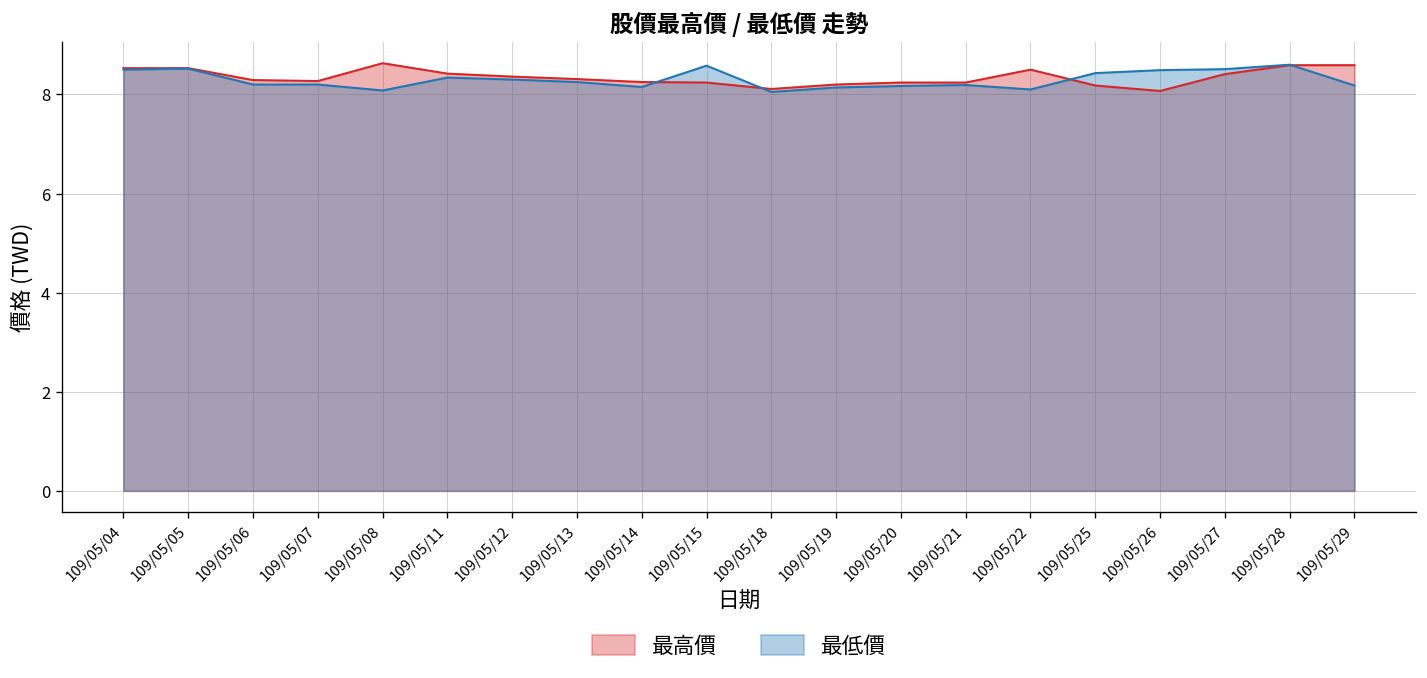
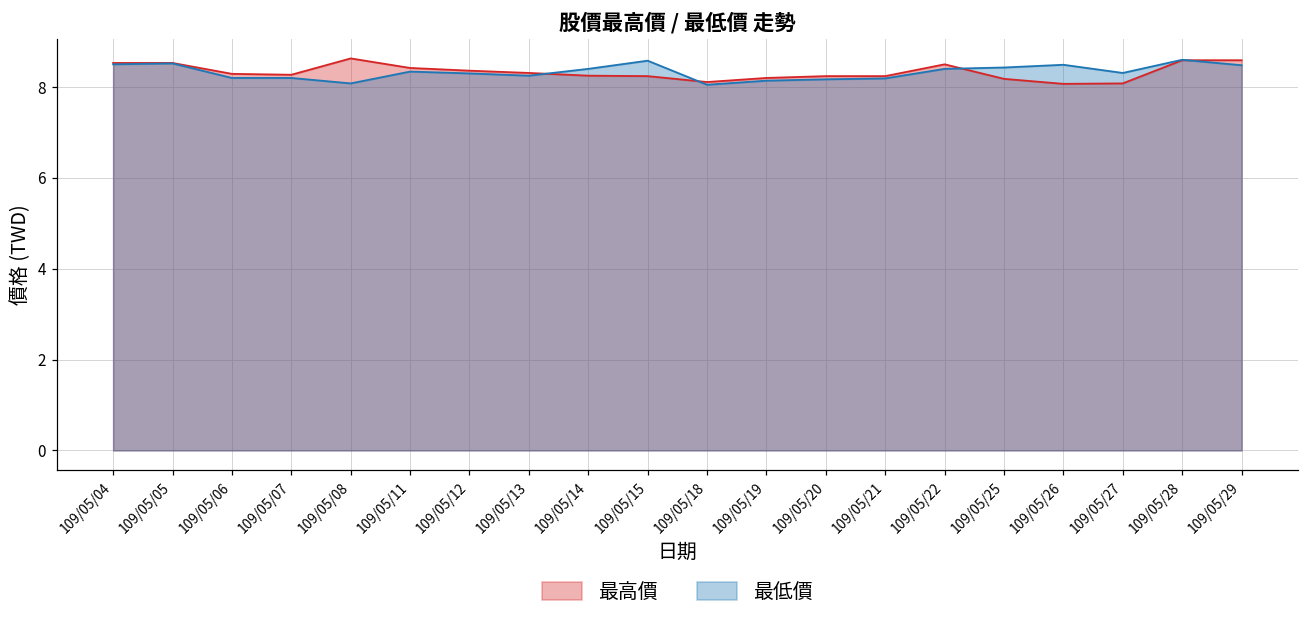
最低價, 109/05/14: 8.2 -> 8.4
最低價, 109/05/22: 8.1 -> 8.4
最高價, 109/05/27: 8.4 -> 8.1
最低價, 109/05/27: 8.5 -> 8.3
最低價, 109/05/29: 8.2 -> 8.5
